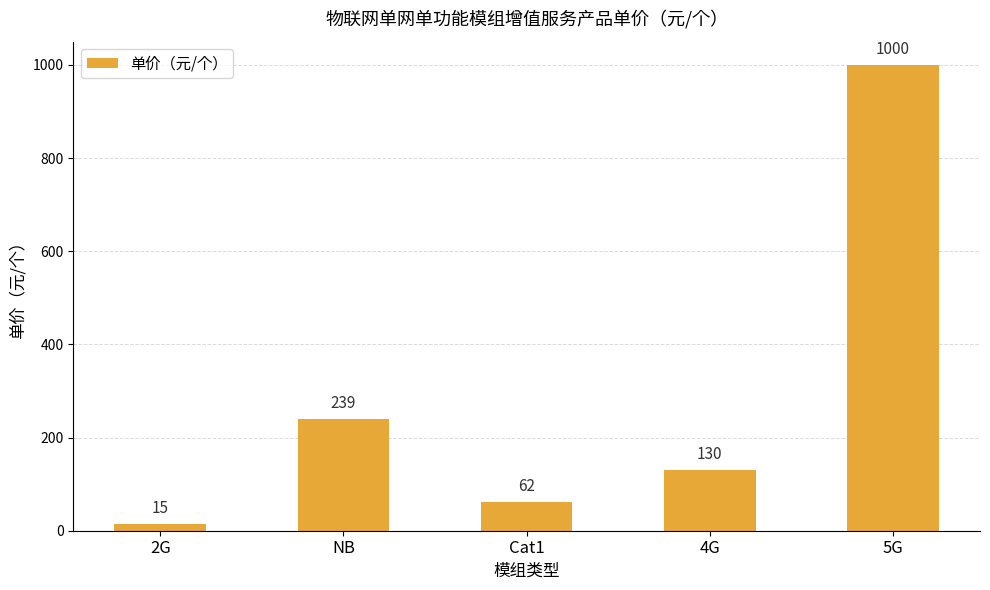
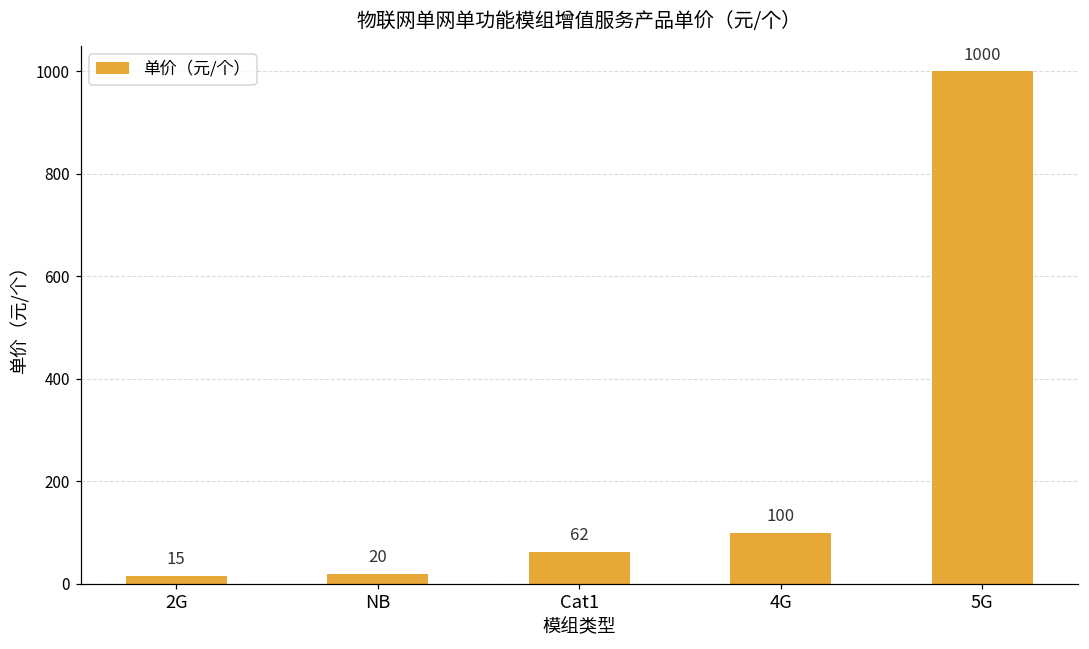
NB: 239 -> 20
4G: 130 -> 100
